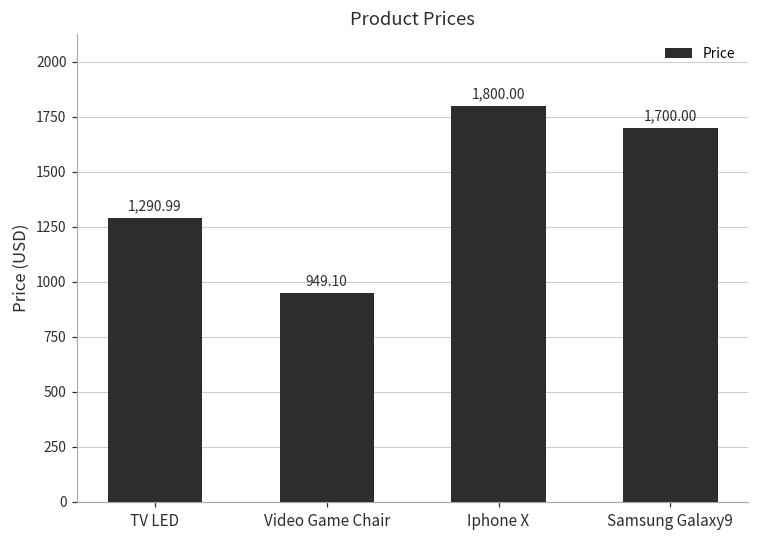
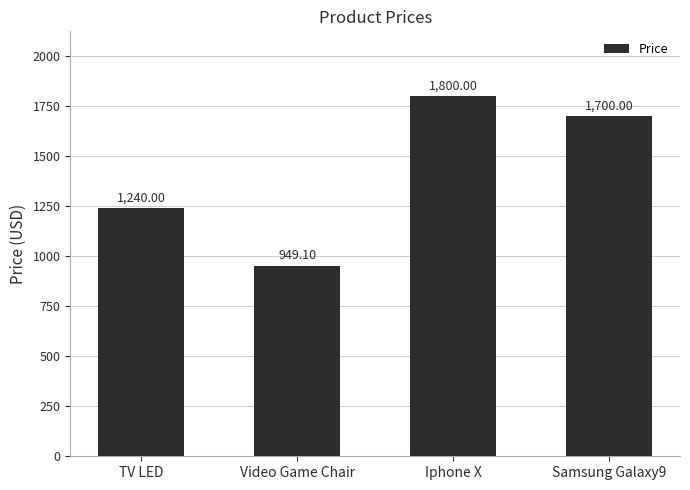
TV LED: 1,290.99 -> 1,240.00
